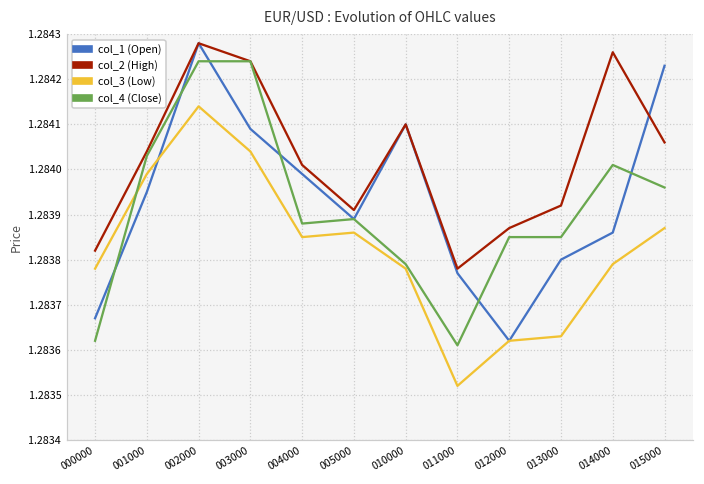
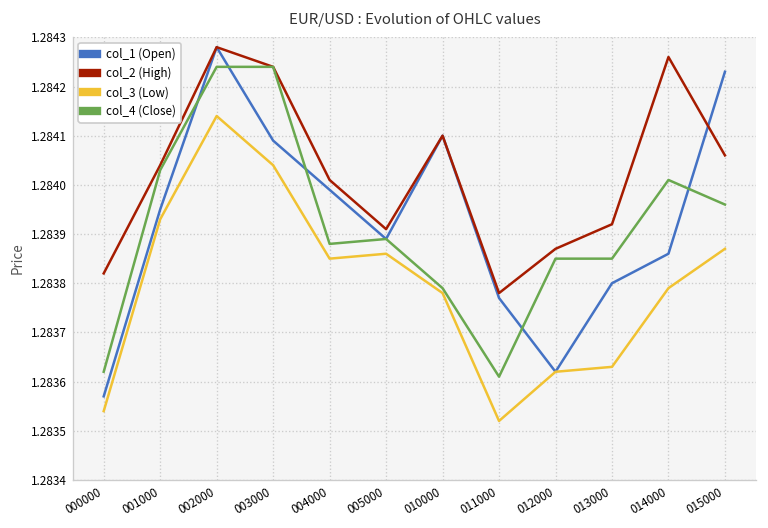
col_1 (Open), 000000: 1.28367 -> 1.28357
col_3 (Low), 000000: 1.28378 -> 1.28354
col_3 (Low), 001000: 1.28399 -> 1.28393
